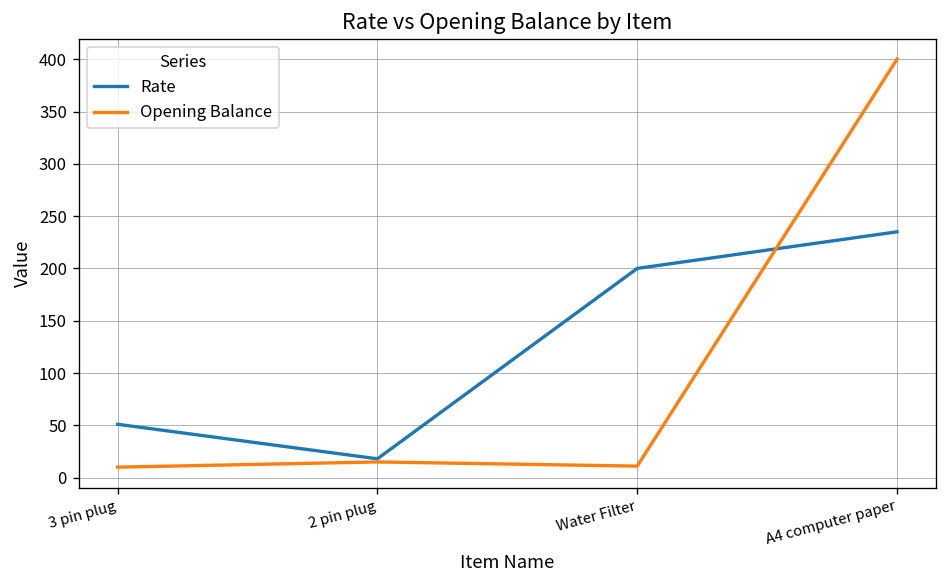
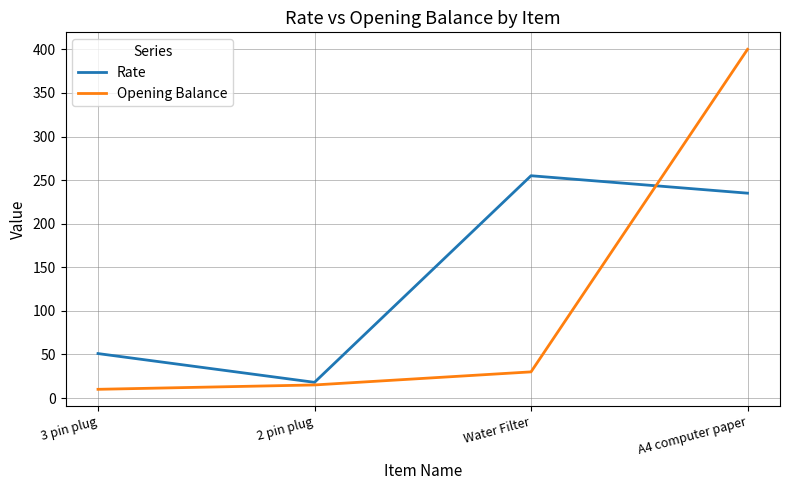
Rate, Water Filter: 200 -> 260
Opening Balance, Water Filter: 10 -> 30
